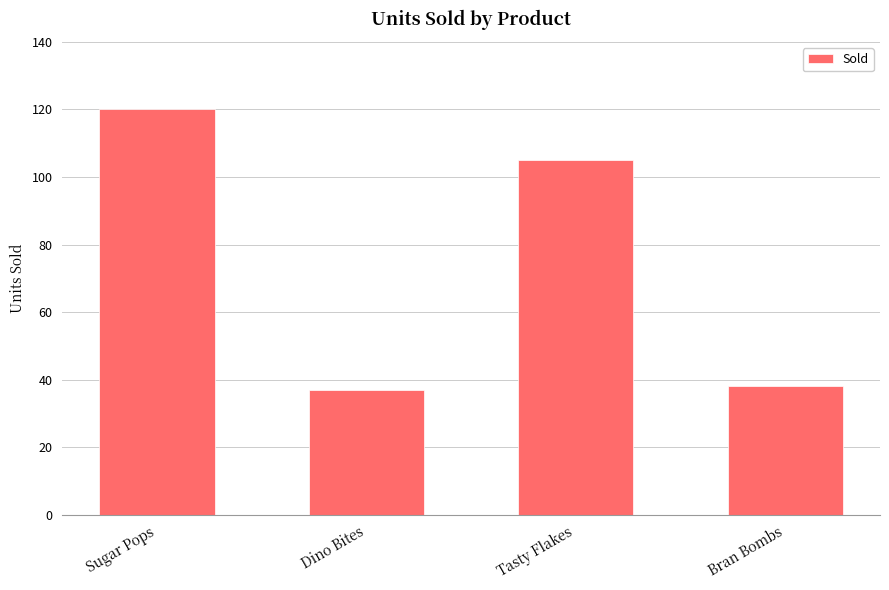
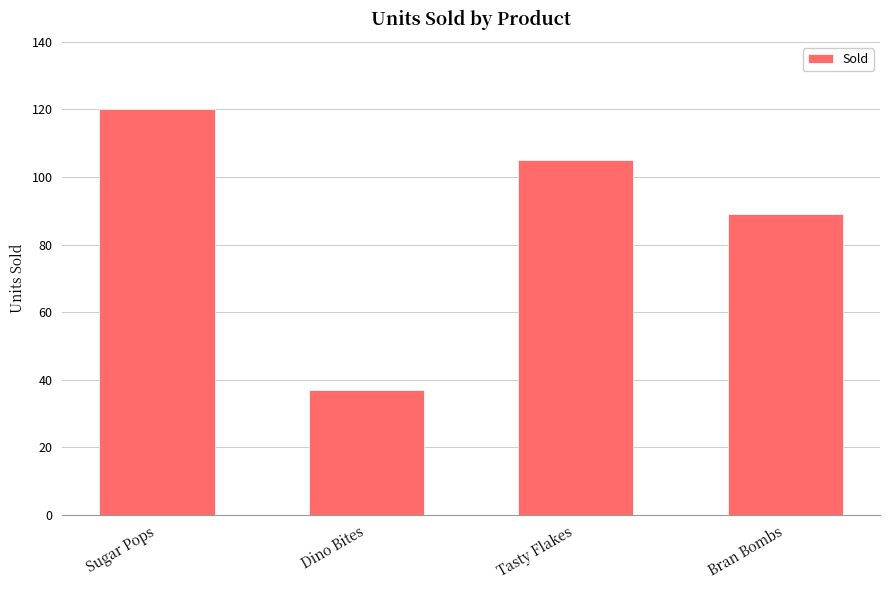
Bran Bombs: 38 -> 89
